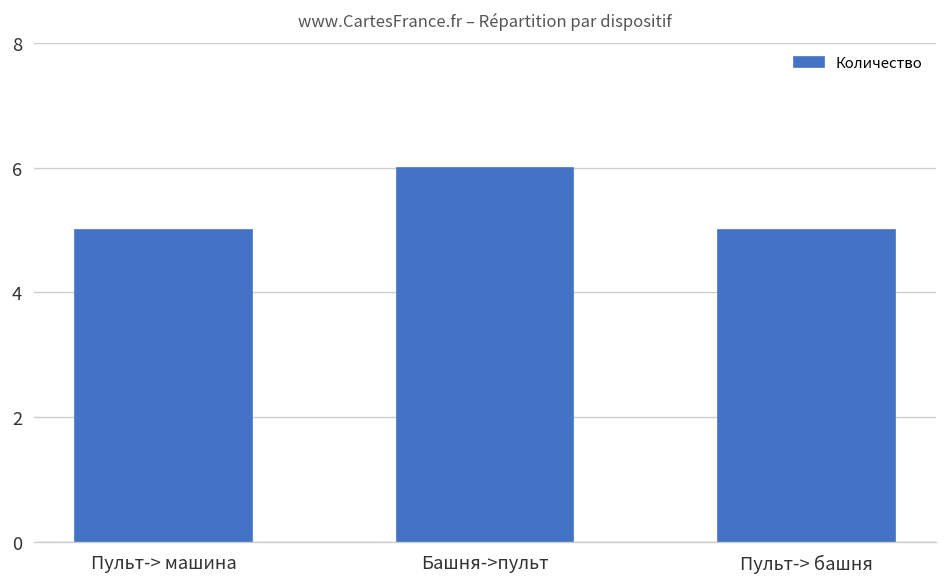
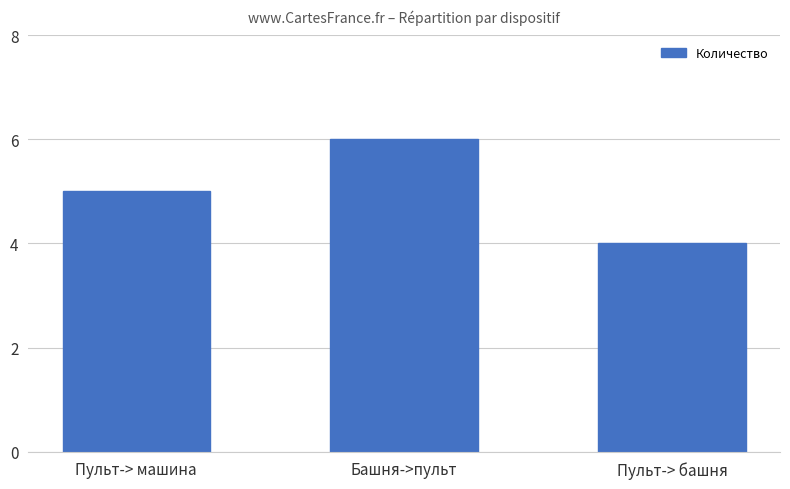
Пульт-> башня: 5 -> 4
